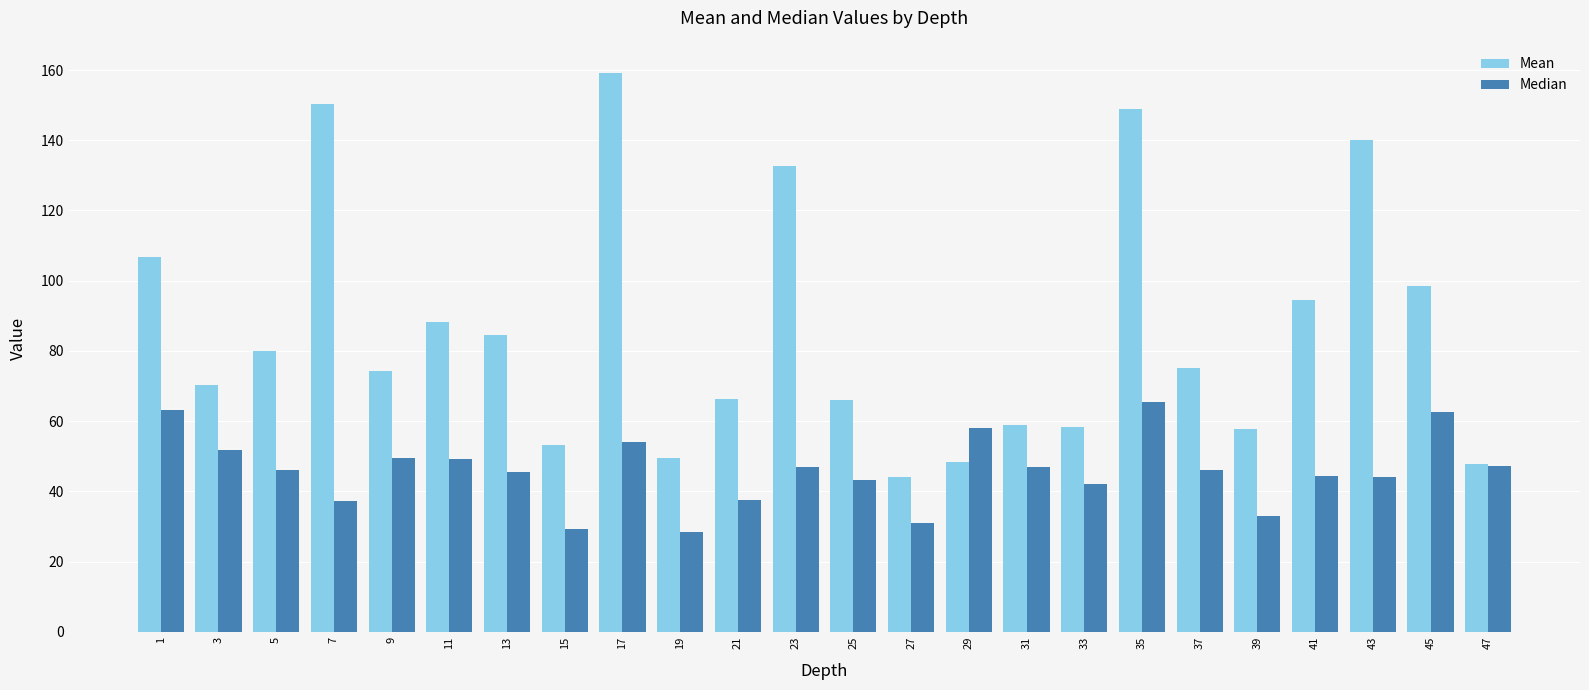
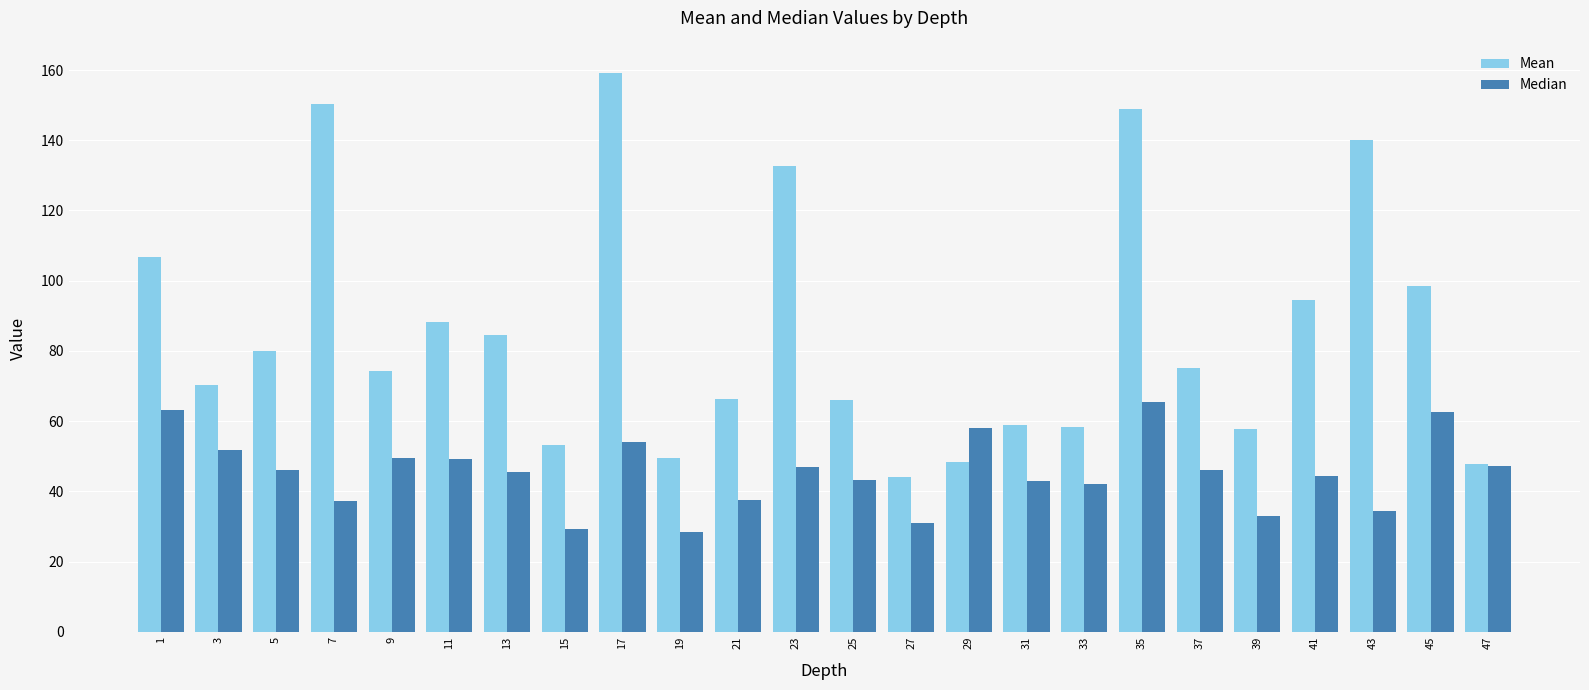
Median, 31: 47 -> 43
Median, 43: 44 -> 35
